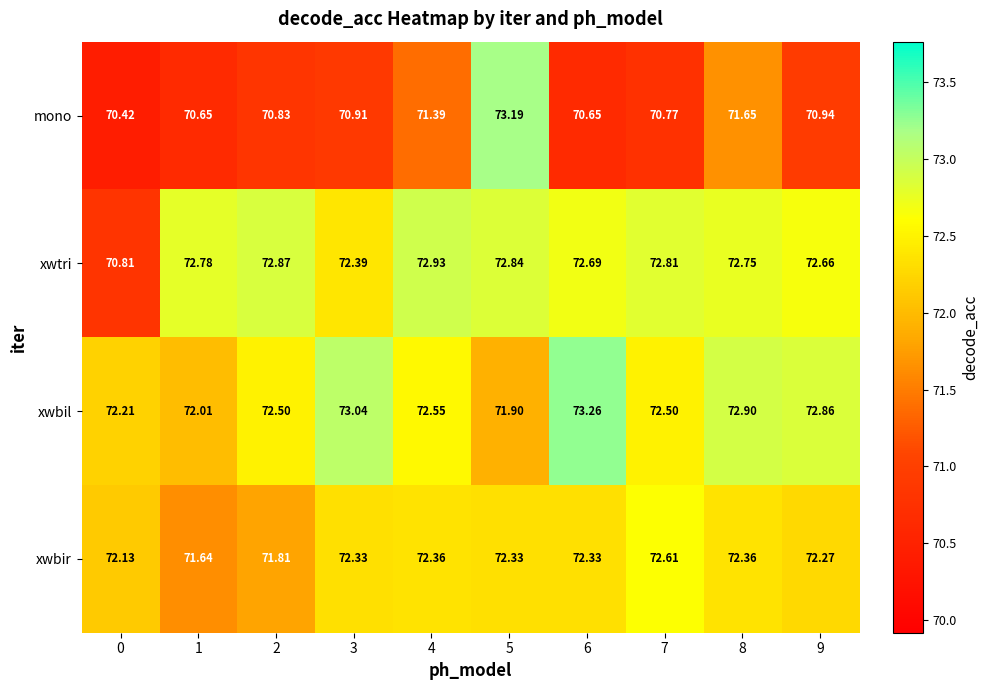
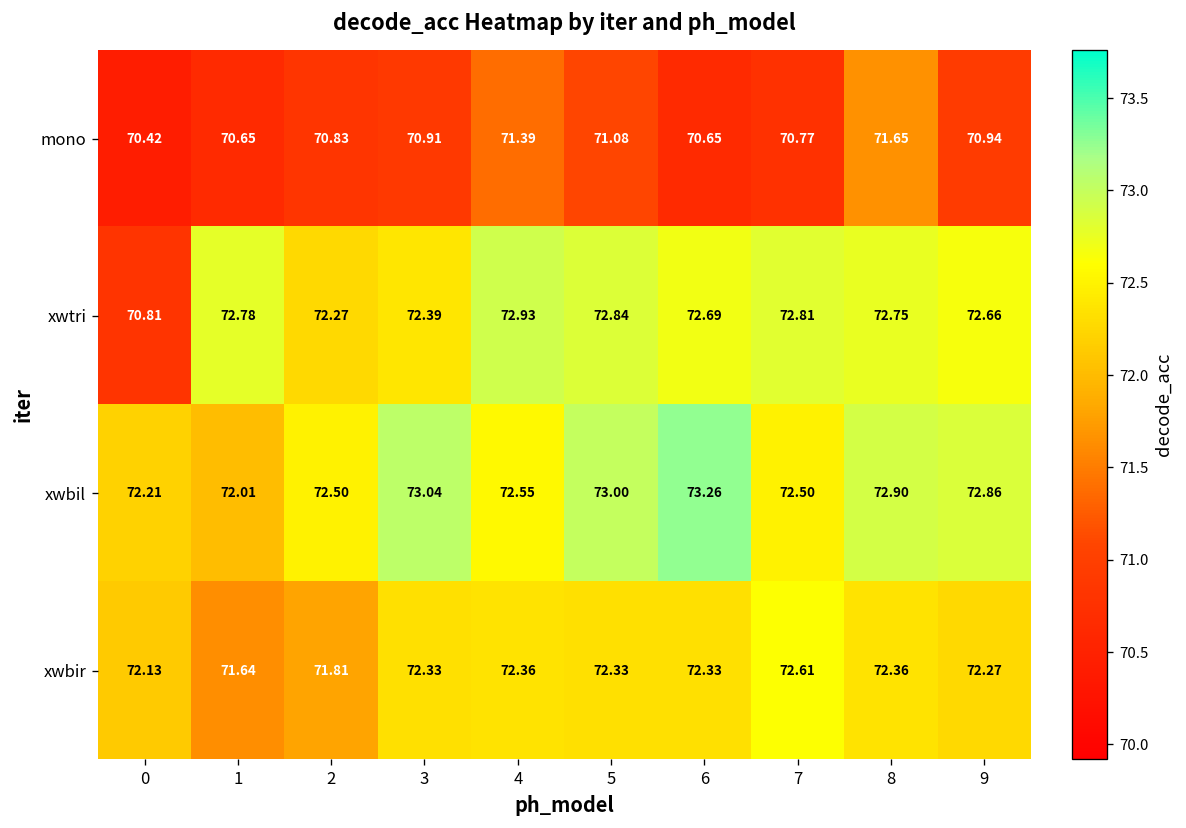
mono, 5: 73.19 -> 71.08
xwtri, 2: 72.87 -> 72.27
xwbil, 5: 71.90 -> 73.00
